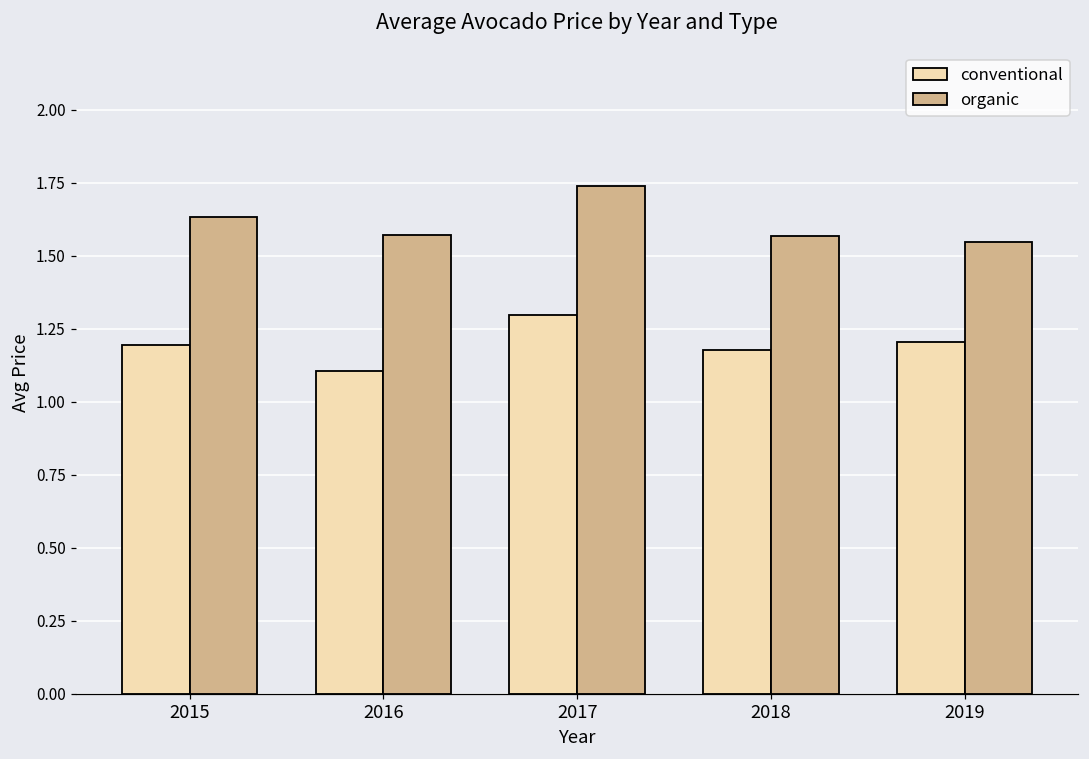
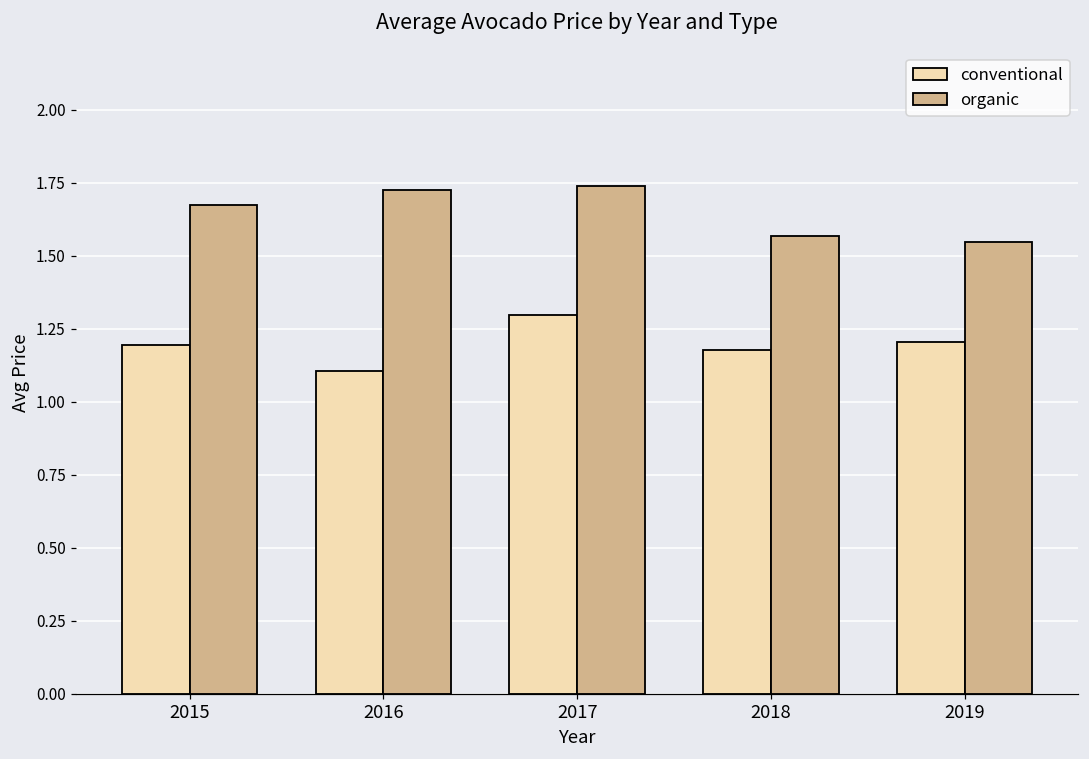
organic, 2015: 1.63 -> 1.67
organic, 2016: 1.57 -> 1.72
